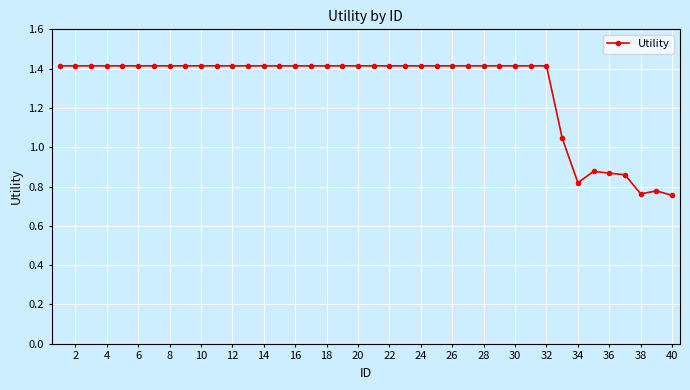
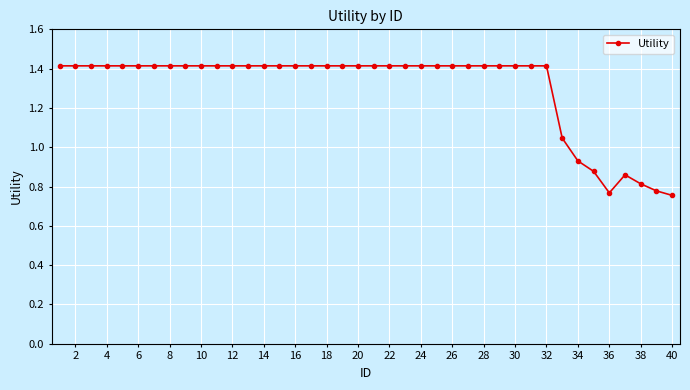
34: 0.82 -> 0.93
36: 0.87 -> 0.77
38: 0.76 -> 0.81
